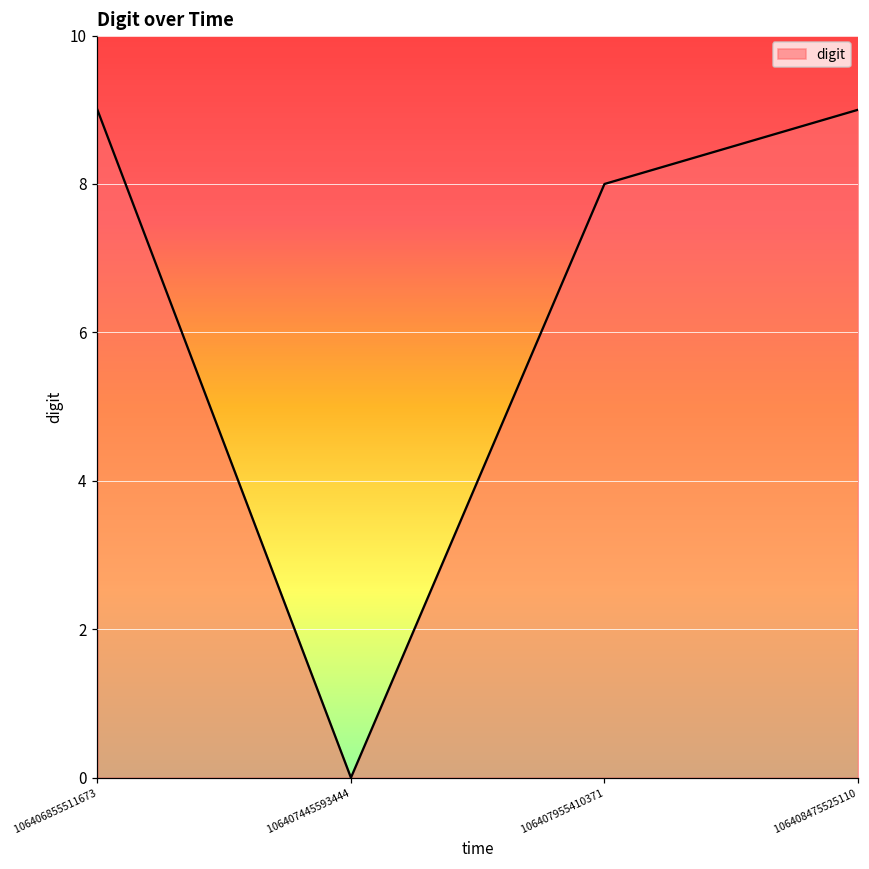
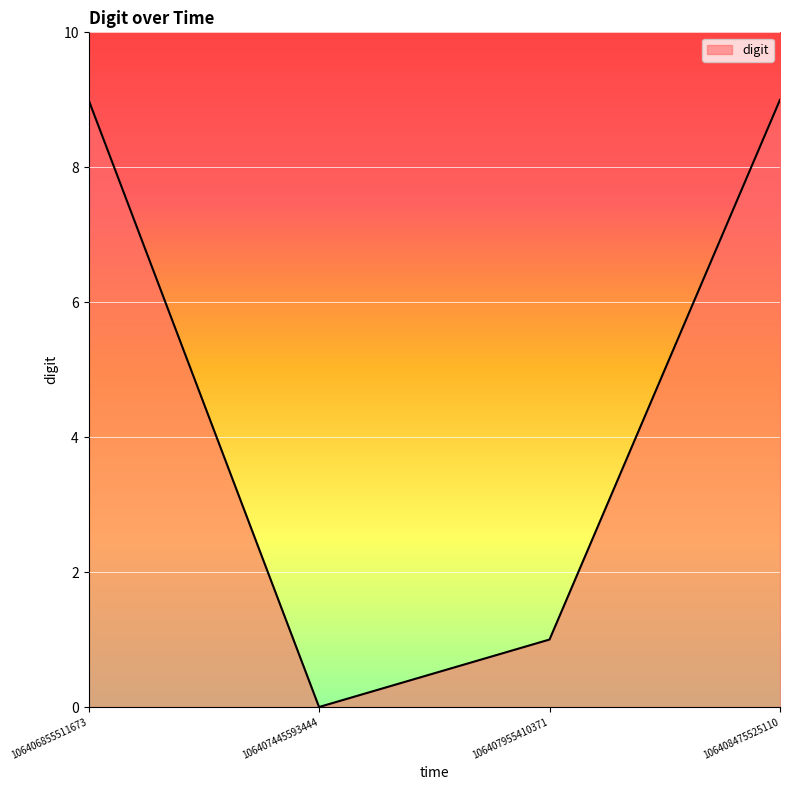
106407955410371: 8 -> 1
